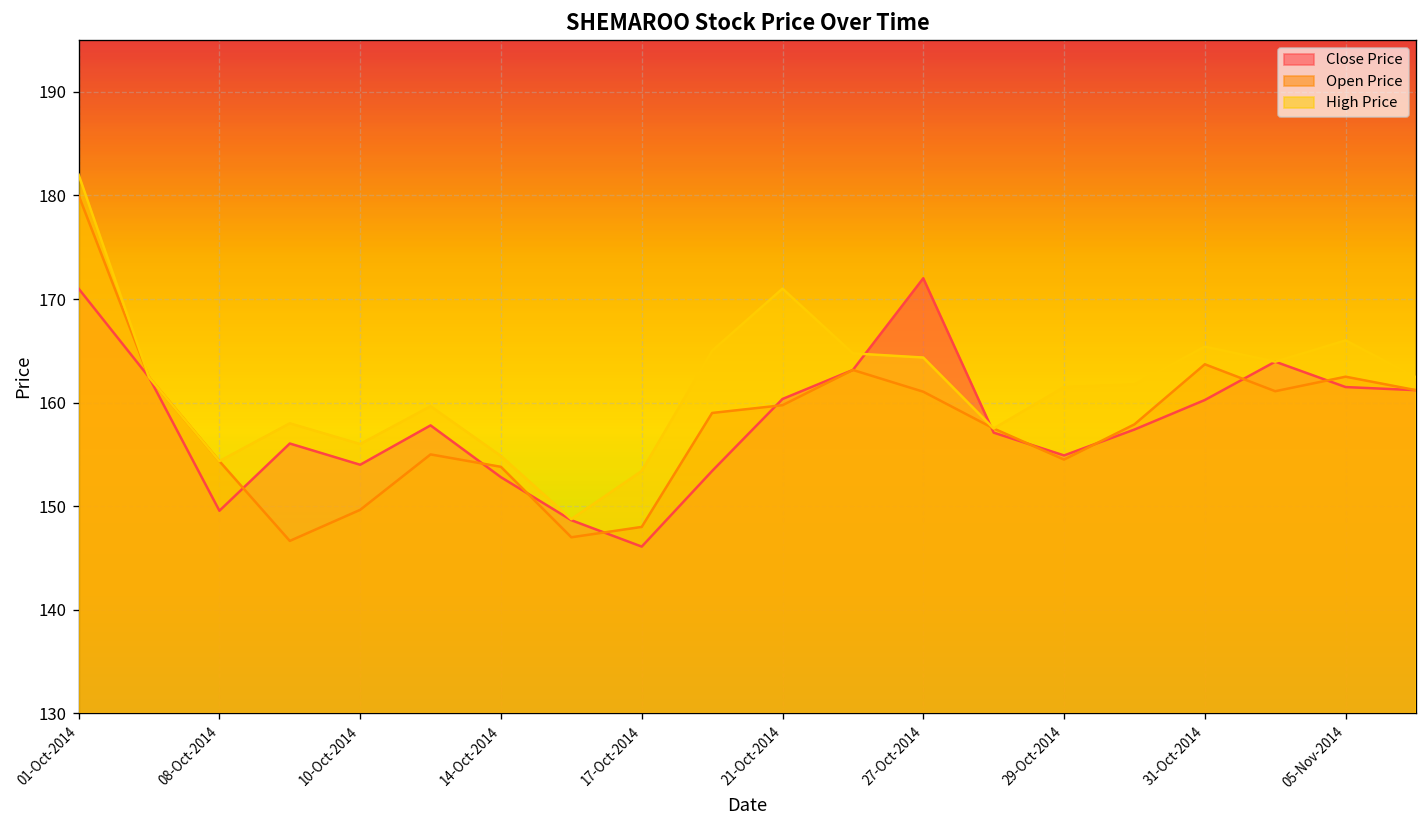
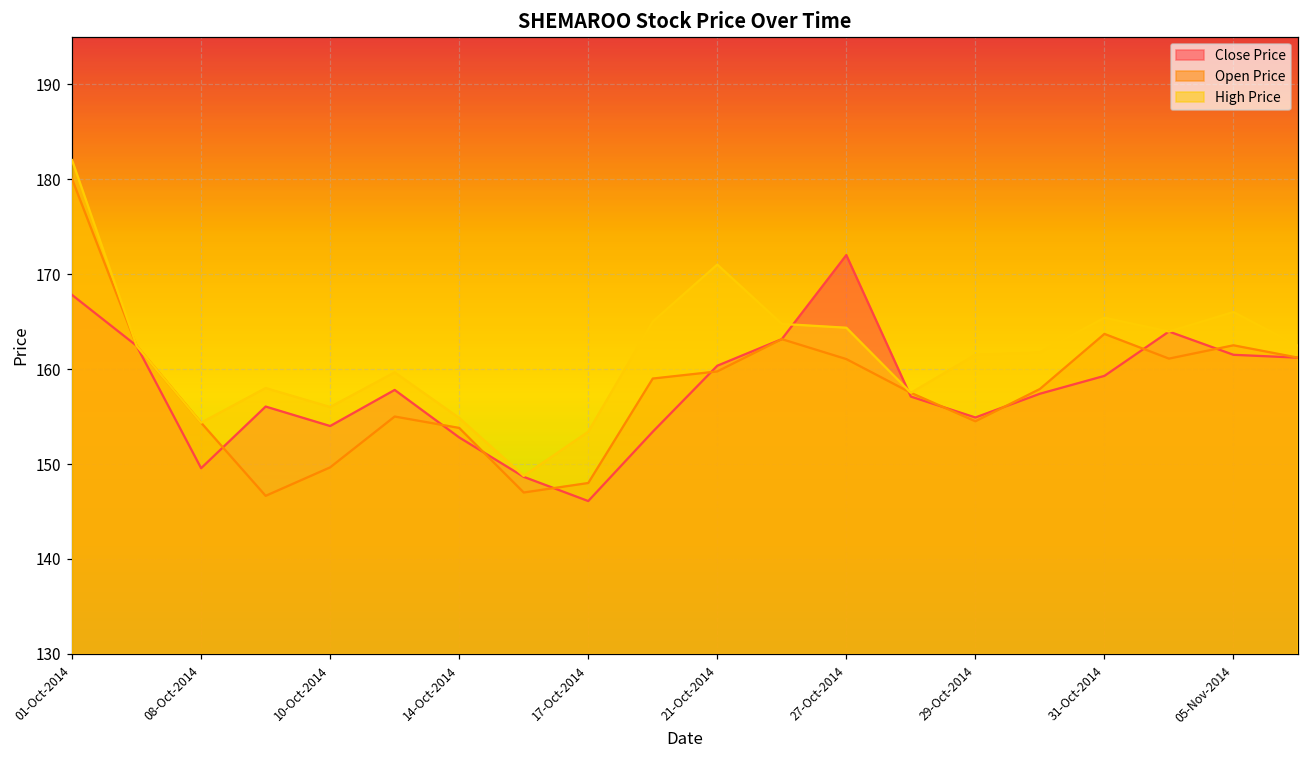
Close Price, 01-Oct-2014: 171 -> 168
Close Price, 31-Oct-2014: 160 -> 159
